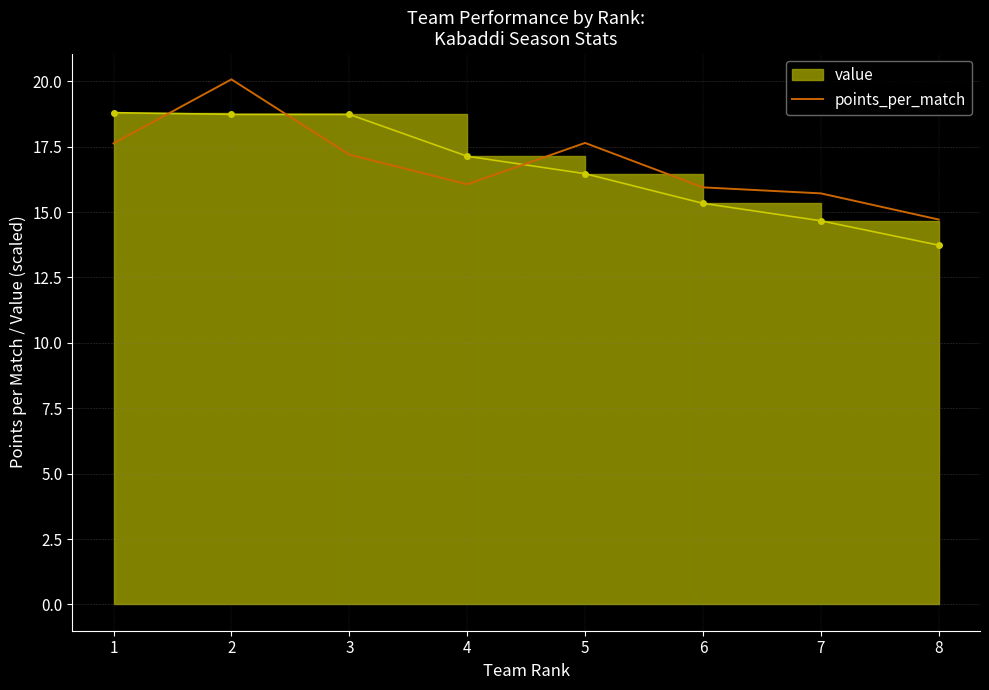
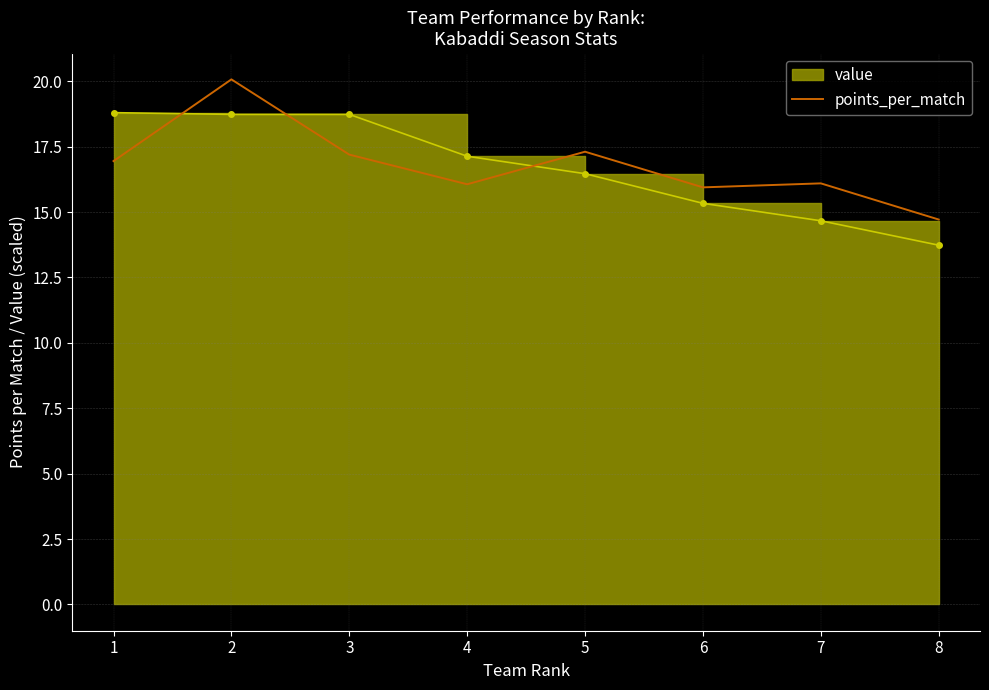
points_per_match, 1: 17.6 -> 16.9
points_per_match, 5: 17.6 -> 17.3
points_per_match, 7: 15.7 -> 16.1
